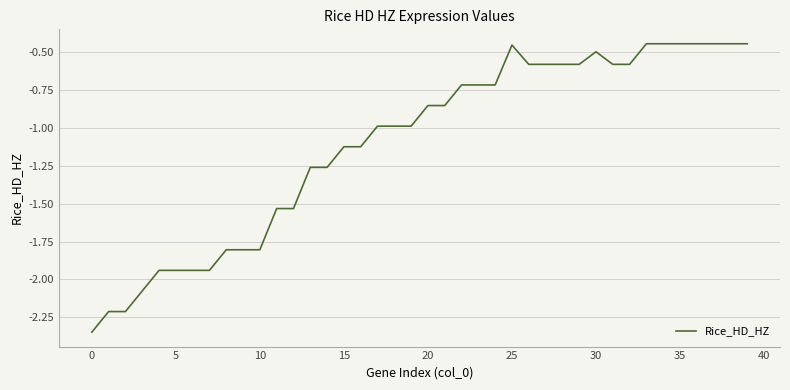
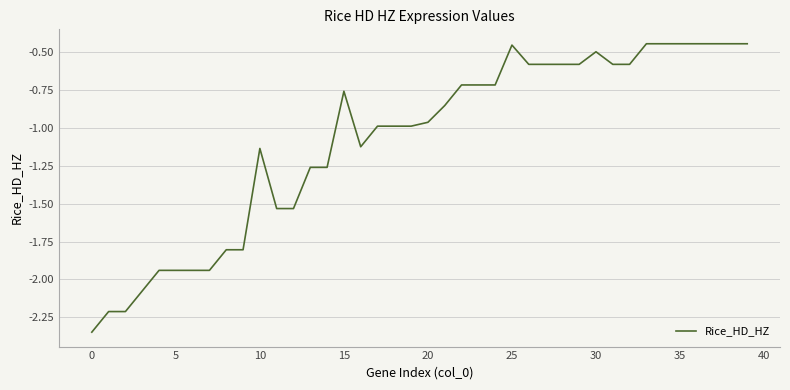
10: -1.80 -> -1.13
15: -1.12 -> -0.76
20: -0.85 -> -0.96
